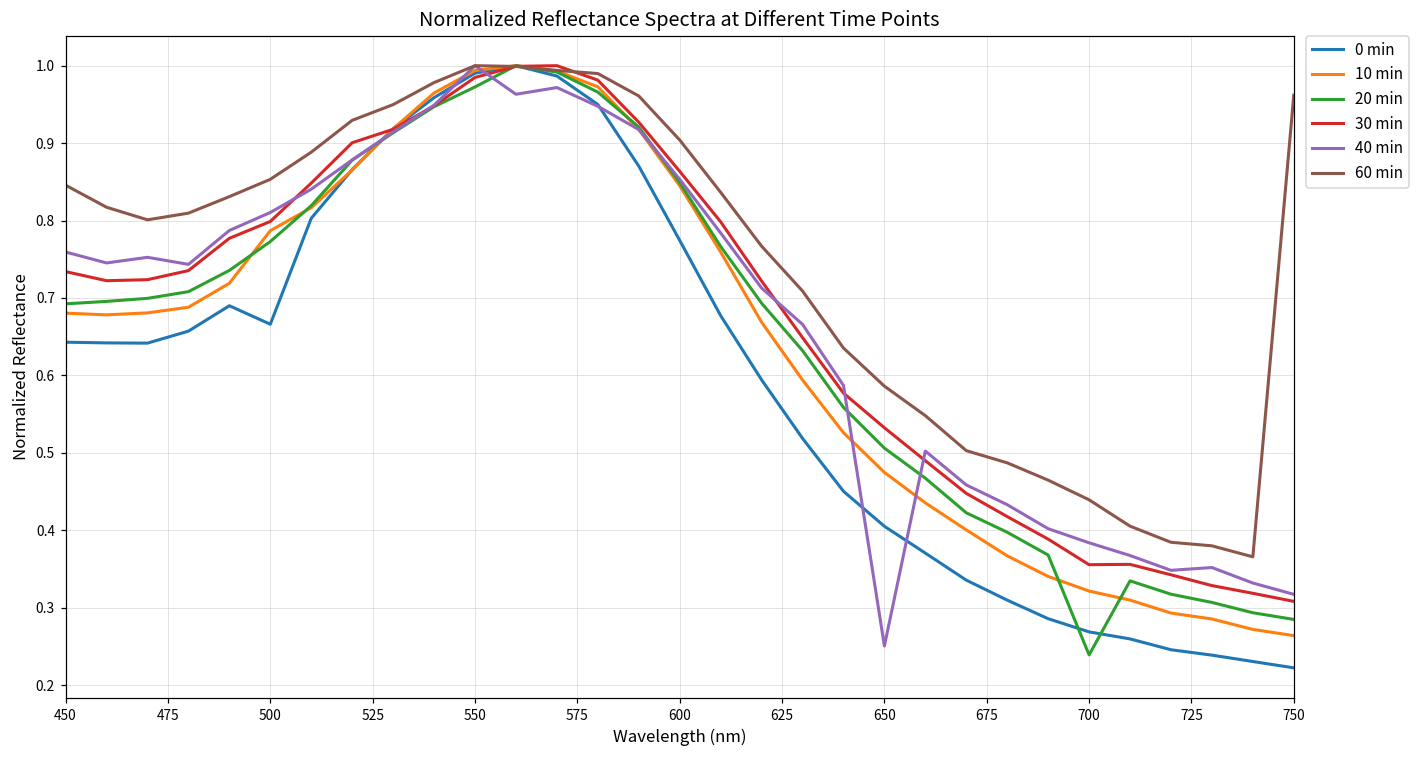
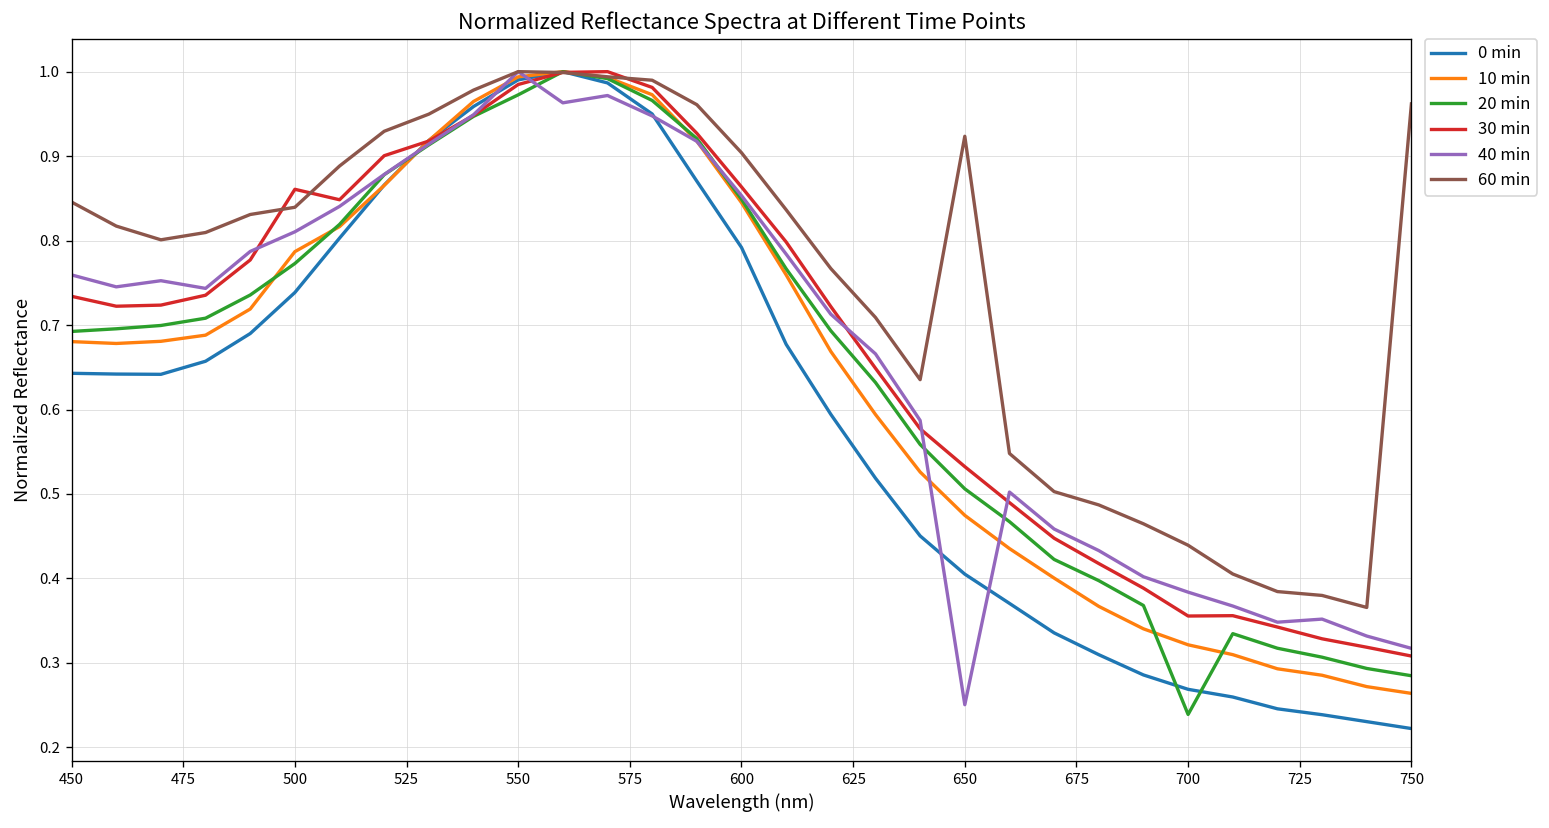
0 min, 500: 0.67 -> 0.74
30 min, 500: 0.80 -> 0.86
60 min, 500: 0.85 -> 0.84
0 min, 600: 0.77 -> 0.79
60 min, 650: 0.59 -> 0.92
